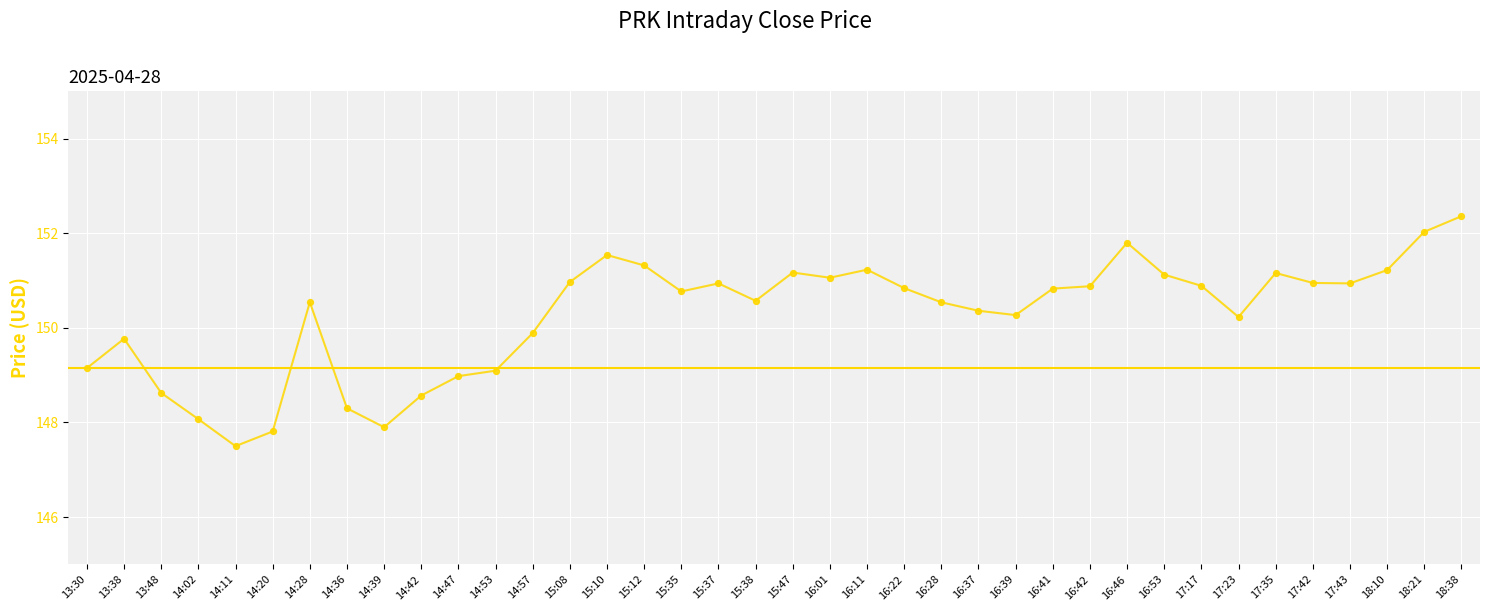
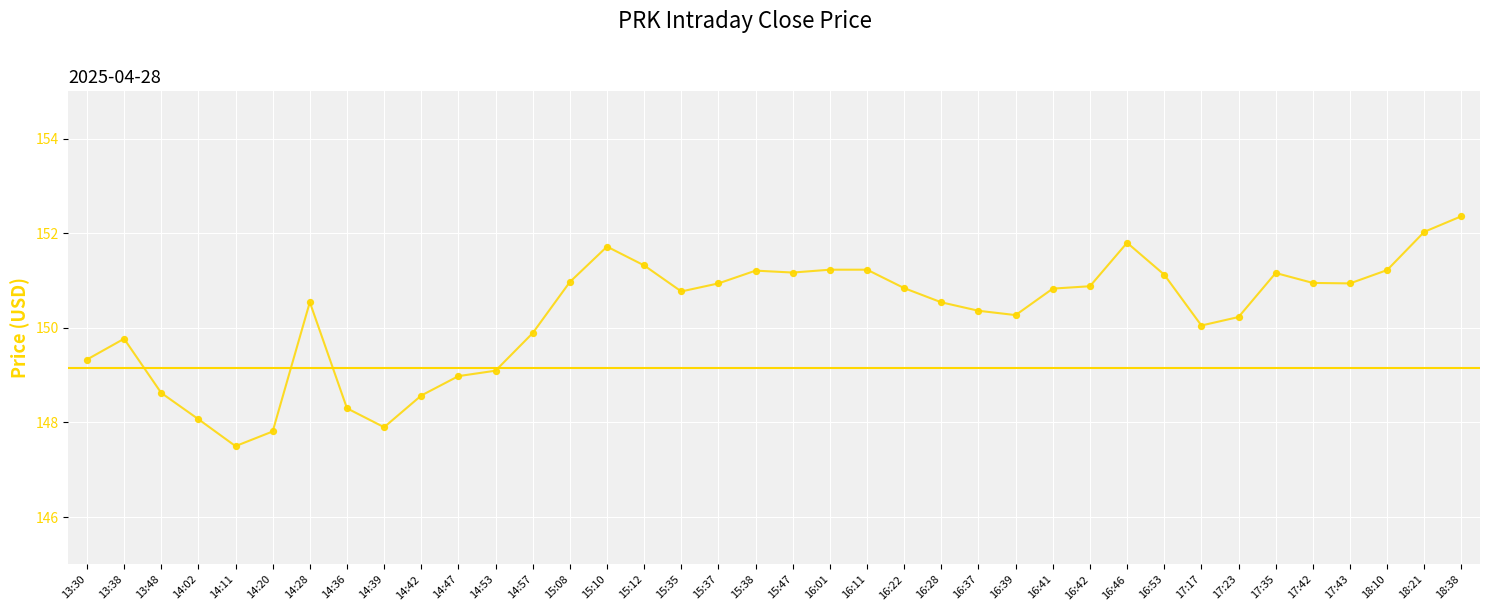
13:30: 149.1 -> 149.3
15:10: 151.5 -> 151.7
15:38: 150.6 -> 151.2
16:01: 151.1 -> 151.2
17:17: 150.9 -> 150.1
